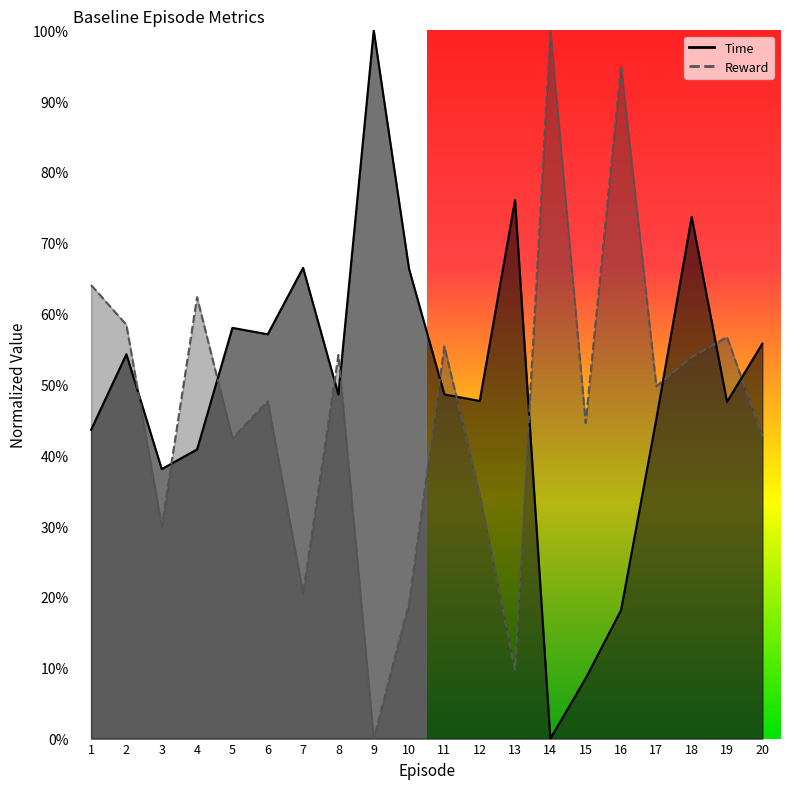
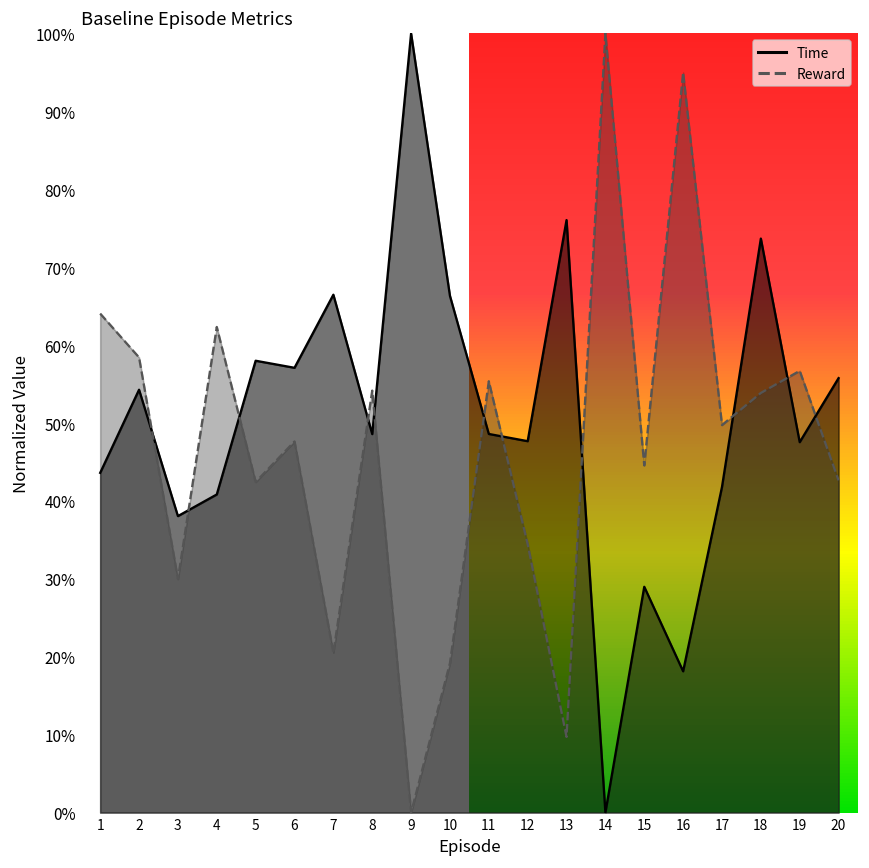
Time, 15: 9% -> 29%
Time, 17: 45% -> 42%
